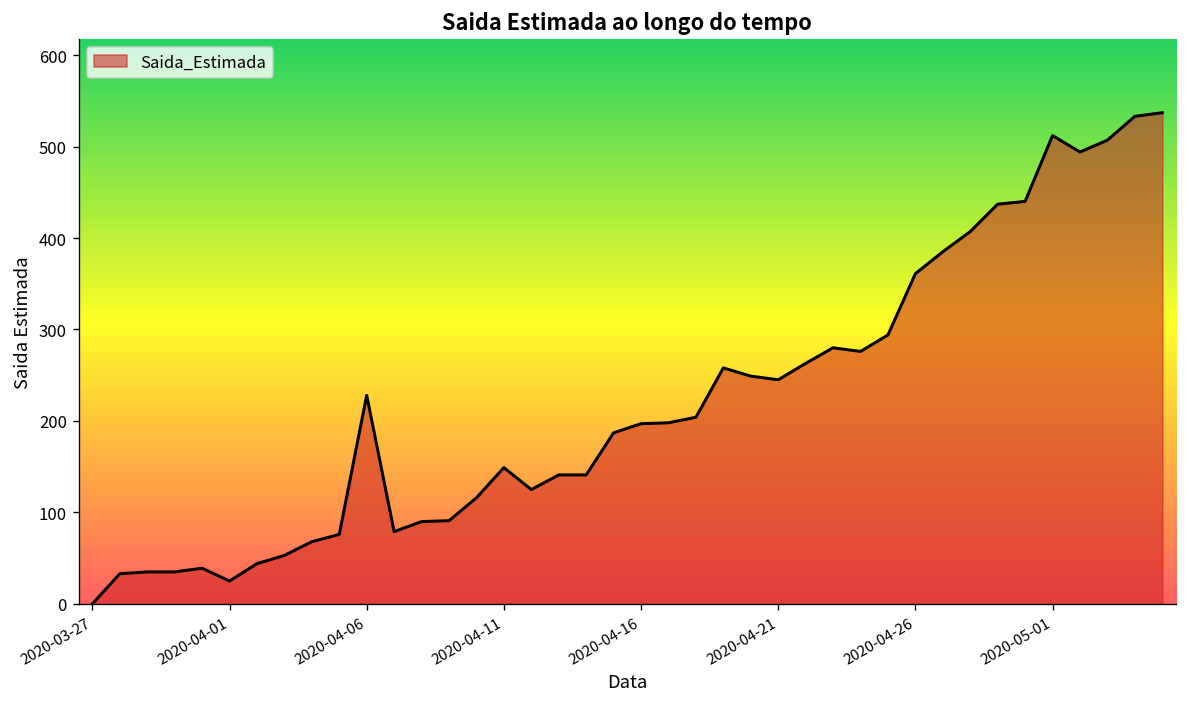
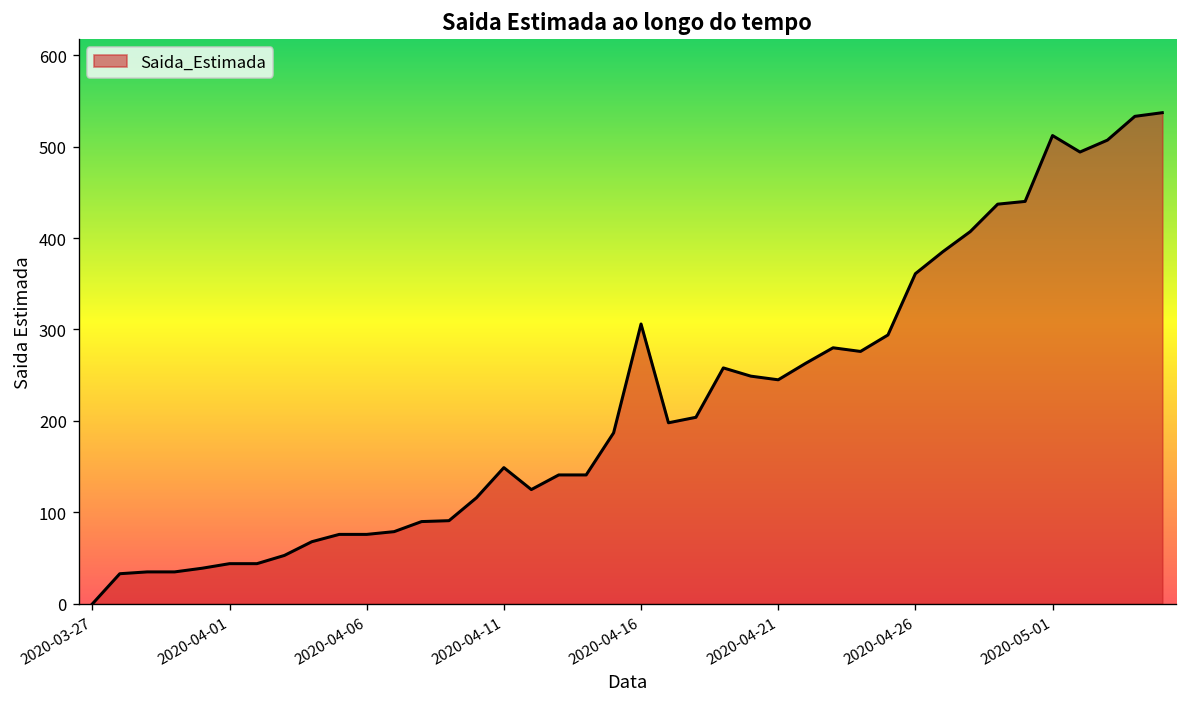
2020-04-01: 30 -> 40
2020-04-06: 230 -> 80
2020-04-16: 200 -> 310
